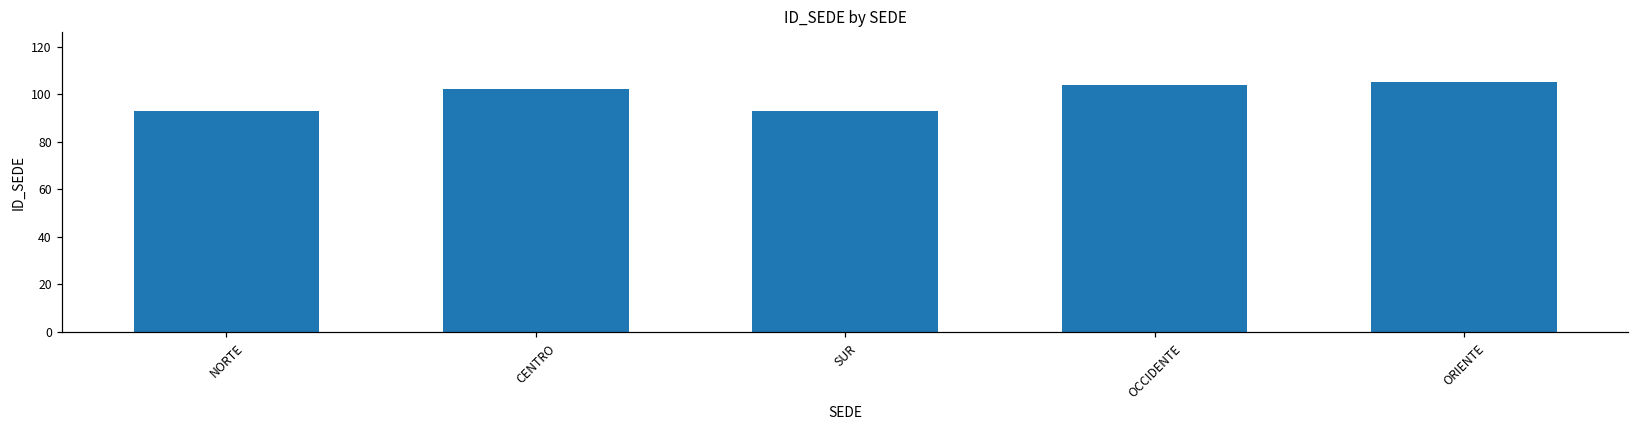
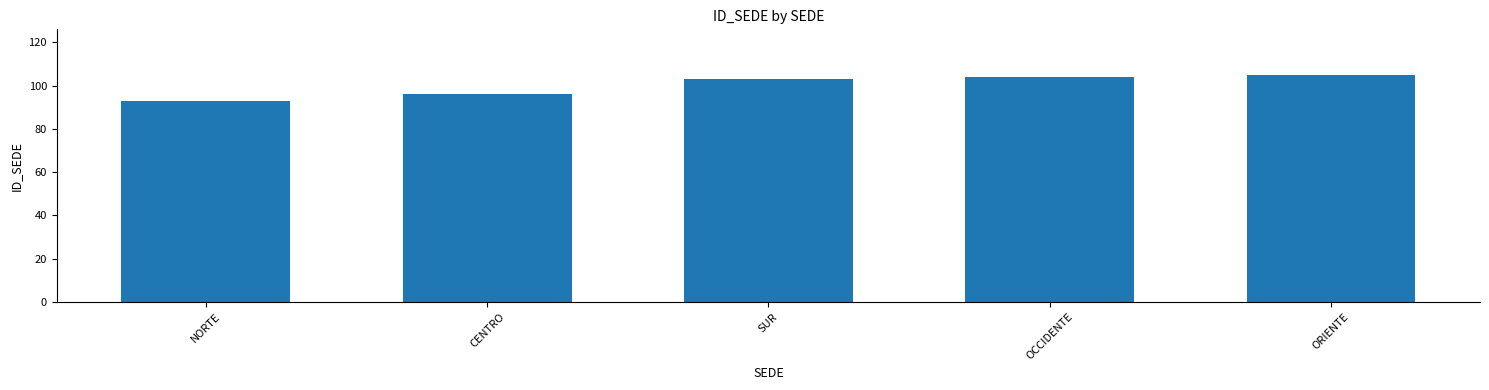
CENTRO: 102 -> 96
SUR: 93 -> 103
